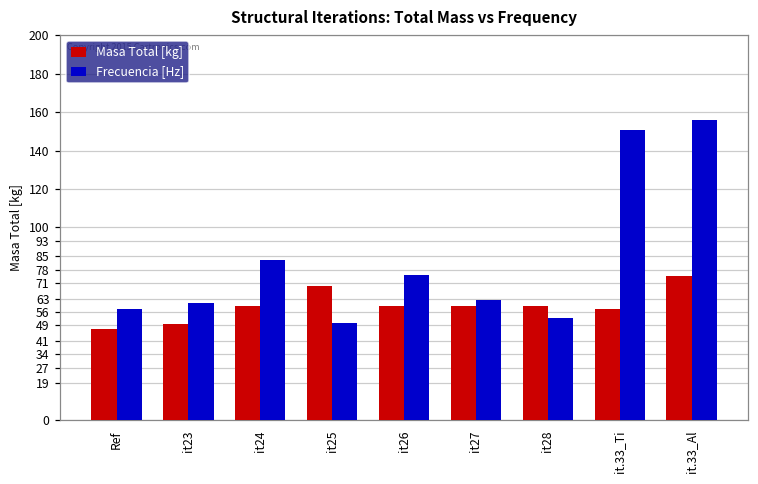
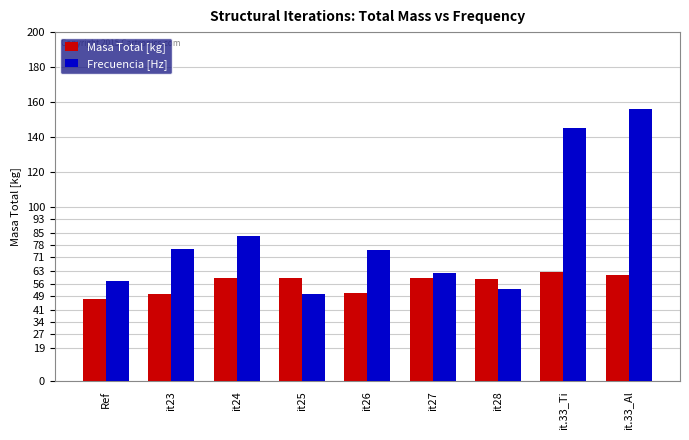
Frecuencia [Hz], it23: 61 -> 76
Masa Total [kg], it25: 70 -> 59
Masa Total [kg], it26: 59 -> 50
Masa Total [kg], it.33_Ti: 57 -> 63
Frecuencia [Hz], it.33_Ti: 151 -> 145
Masa Total [kg], it.33_Al: 75 -> 61
